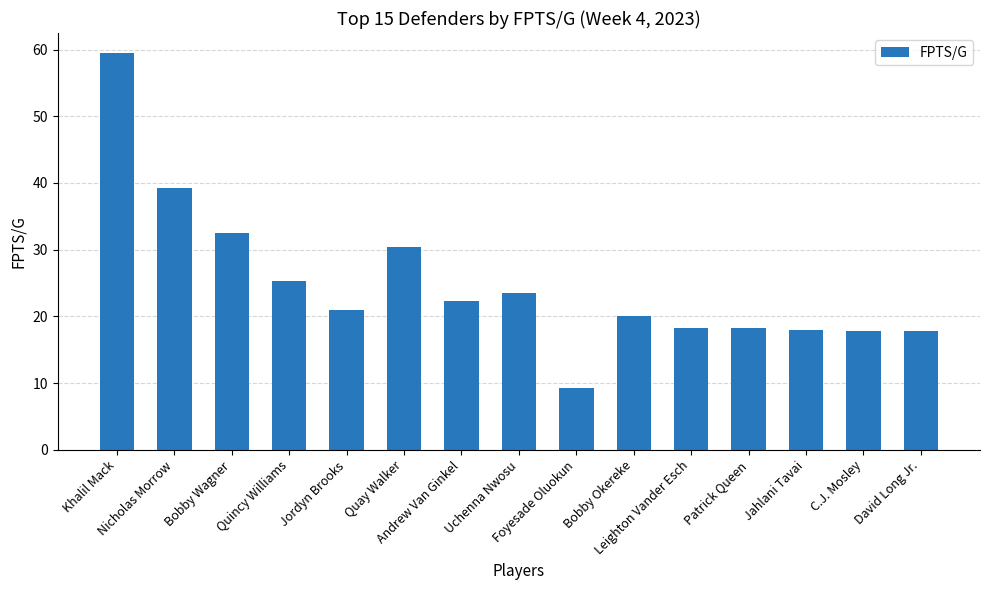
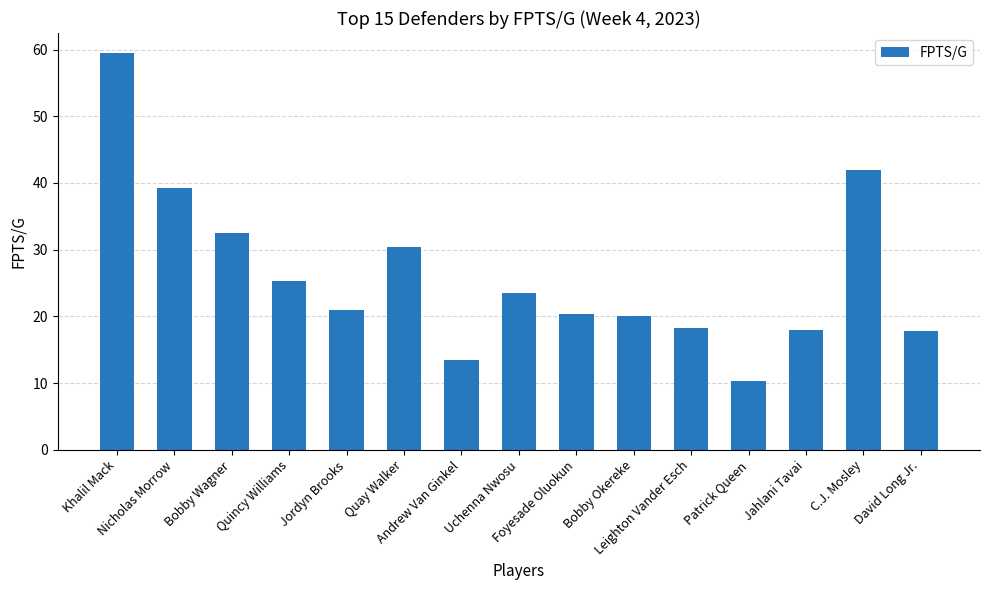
Andrew Van Ginkel: 22 -> 14
Foyesade Oluokun: 9 -> 20
Patrick Queen: 18 -> 10
C.J. Mosley: 18 -> 42
